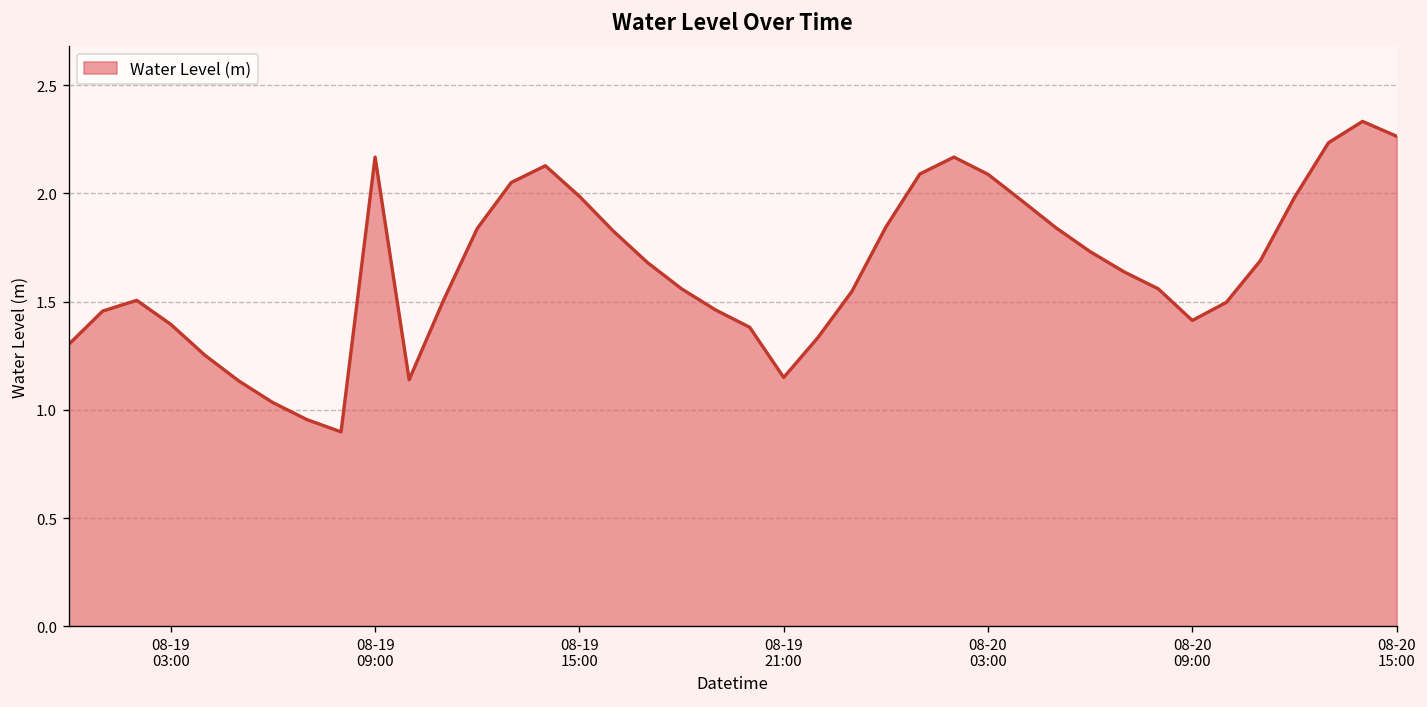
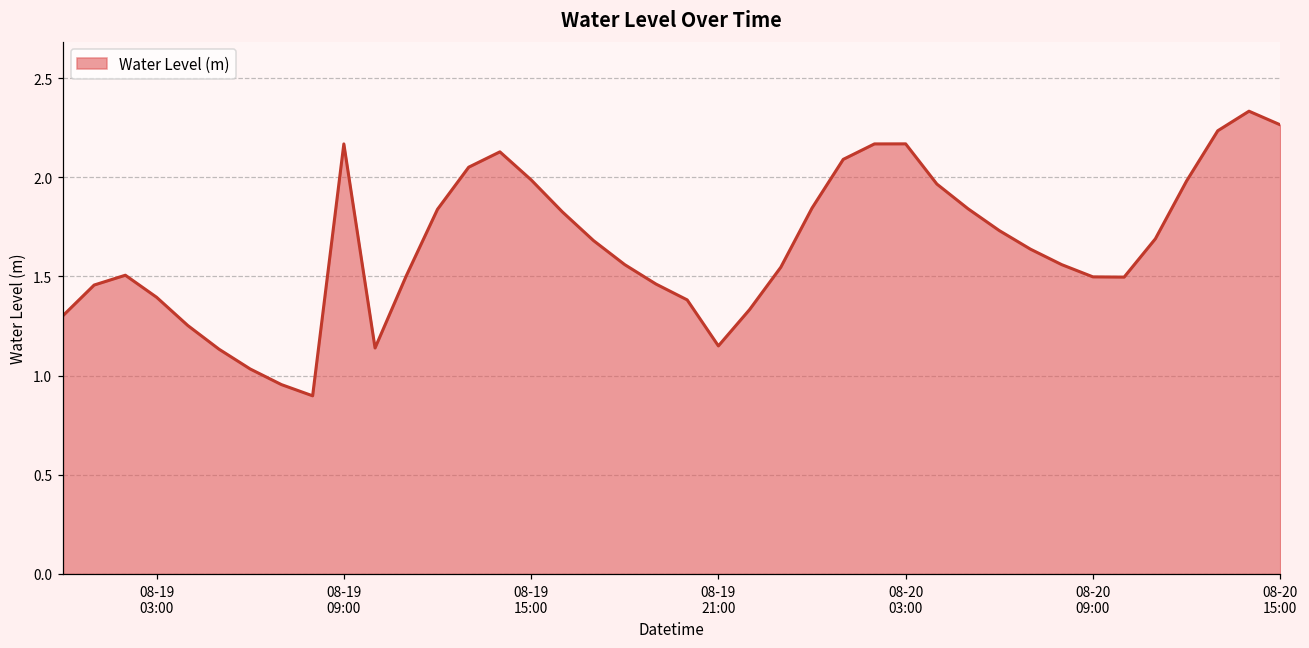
08-20 03:00: 2.09 -> 2.17
08-20 09:00: 1.41 -> 1.50
